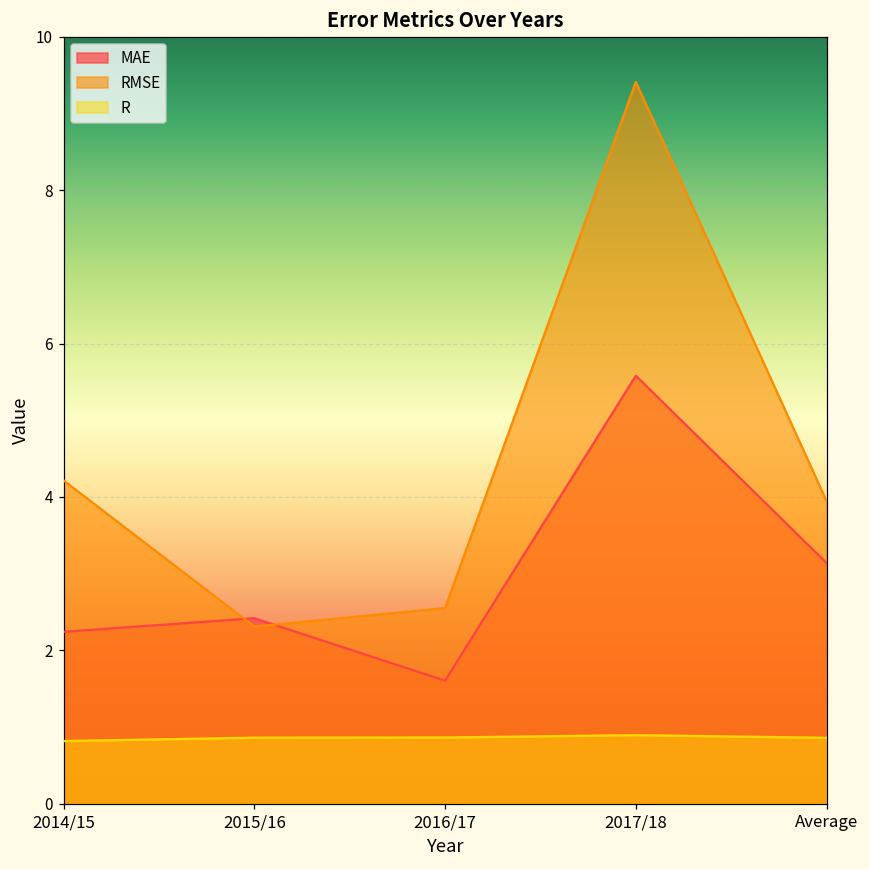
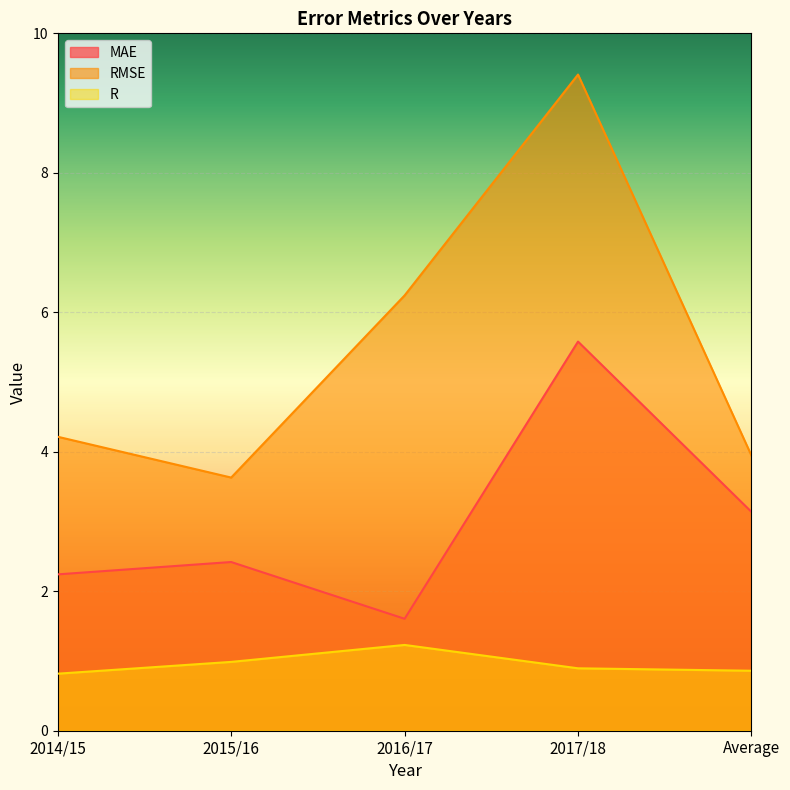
RMSE, 2015/16: 2.3 -> 3.6
R, 2015/16: 0.9 -> 1.0
RMSE, 2016/17: 2.6 -> 6.2
R, 2016/17: 0.9 -> 1.2
